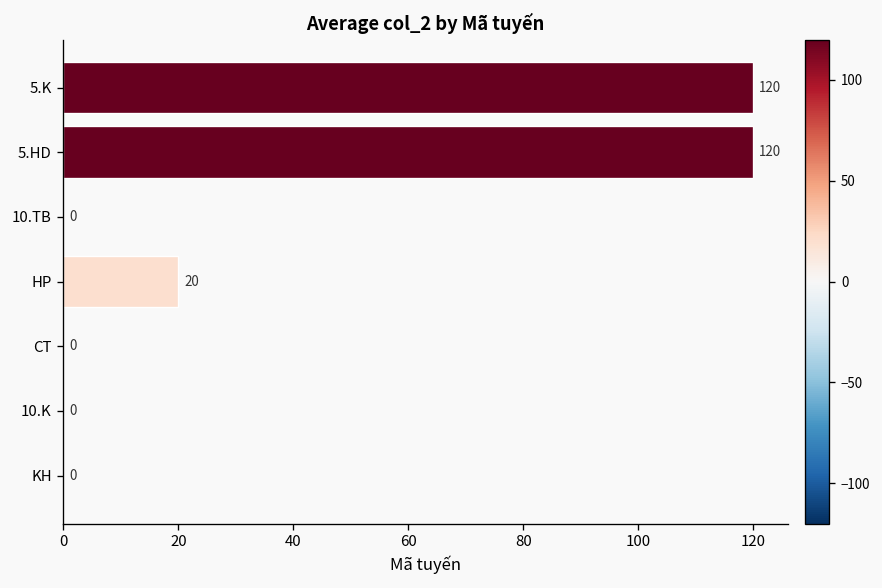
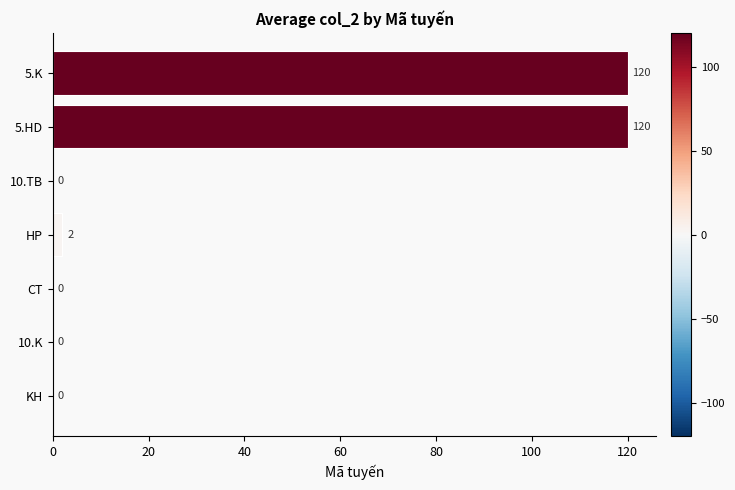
HP: 20 -> 2
